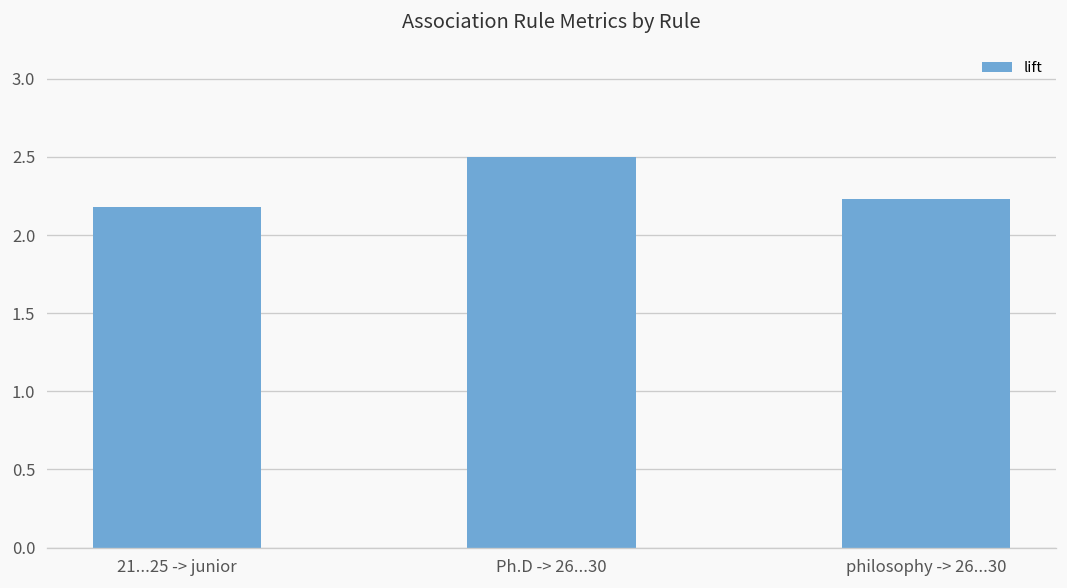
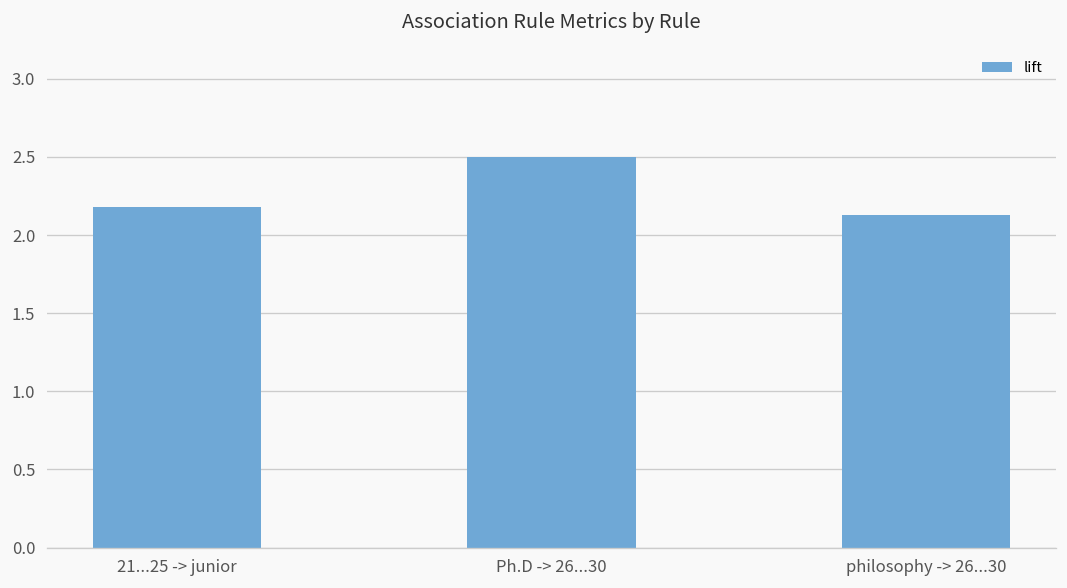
philosophy -> 26...30: 2.23 -> 2.13
